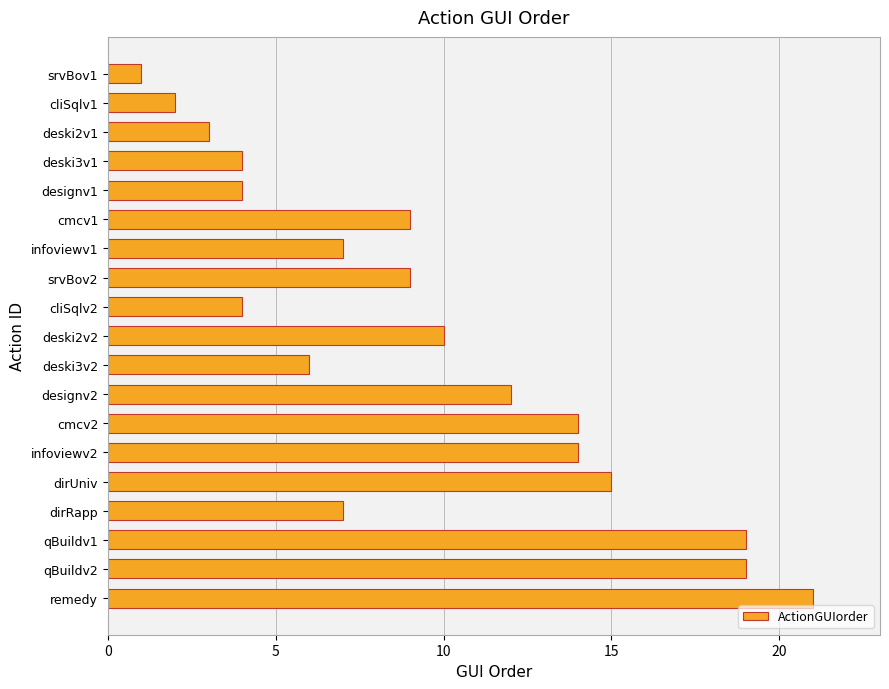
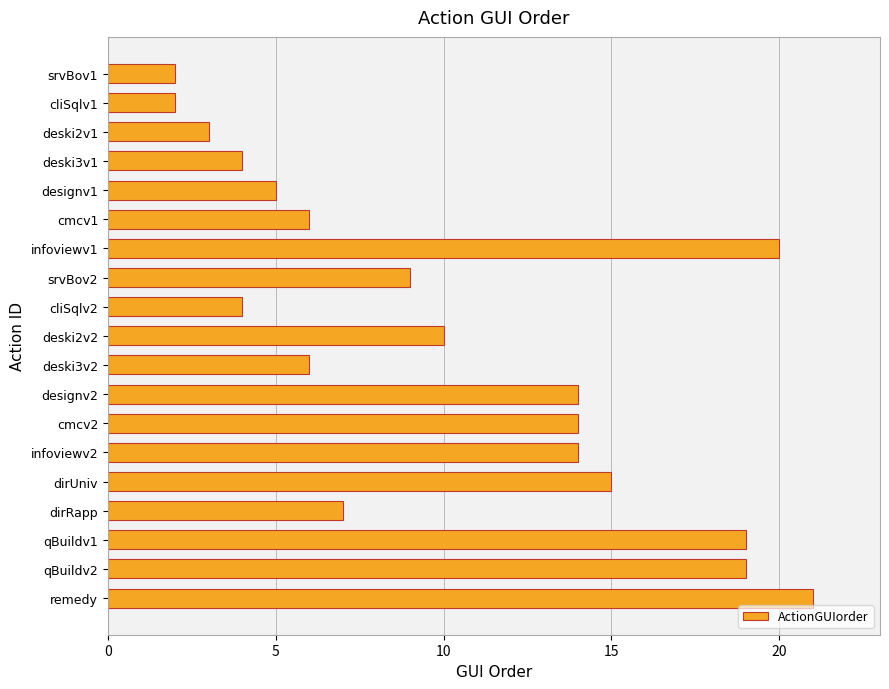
srvBov1: 1 -> 2
designv1: 4 -> 5
cmcv1: 9 -> 6
infoviewv1: 7 -> 20
designv2: 12 -> 14
